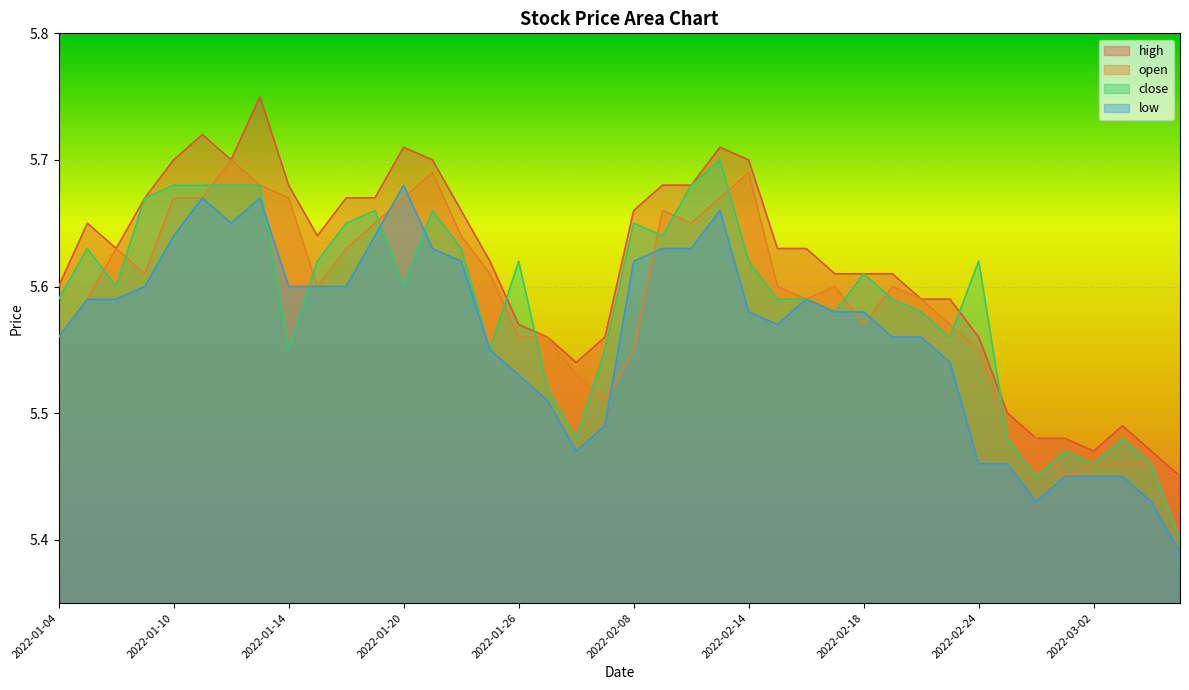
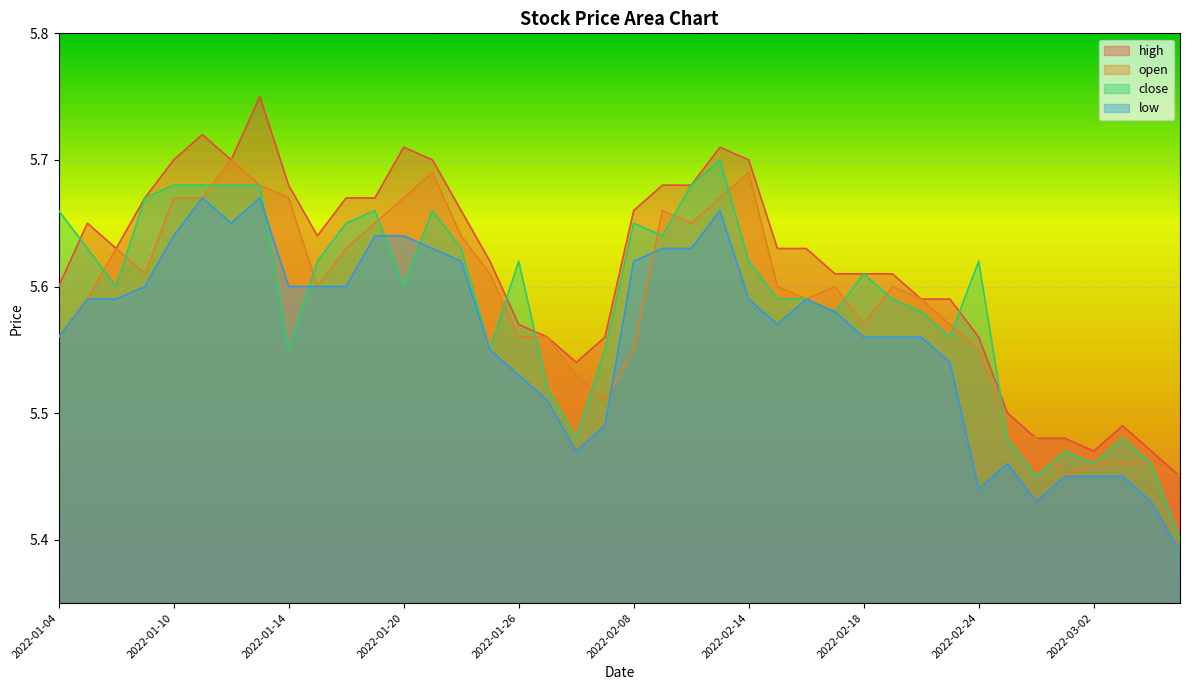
close, 2022-01-04: 5.59 -> 5.66
low, 2022-01-20: 5.68 -> 5.64
low, 2022-02-14: 5.58 -> 5.59
low, 2022-02-18: 5.58 -> 5.56
low, 2022-02-24: 5.46 -> 5.44
